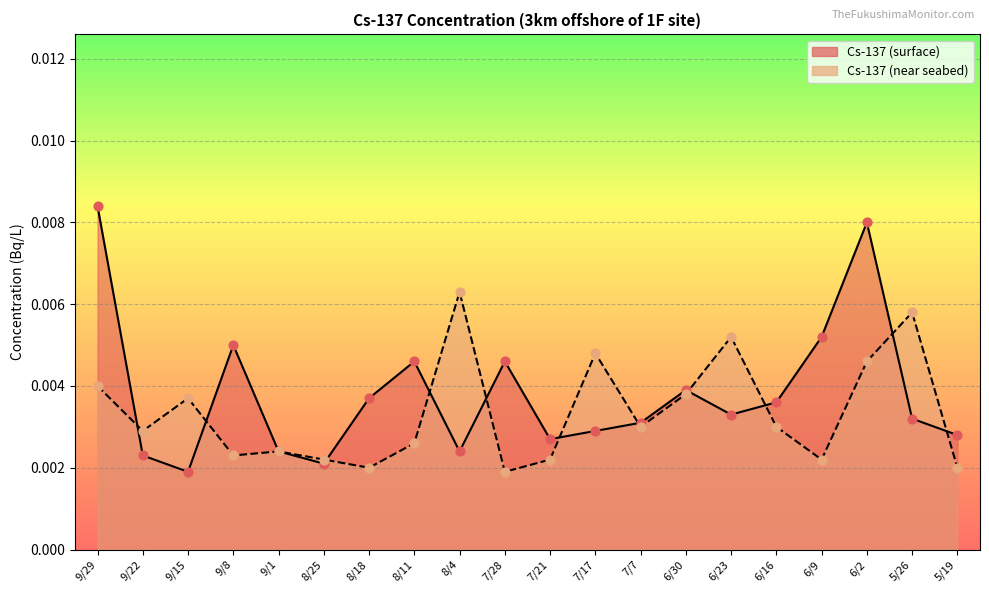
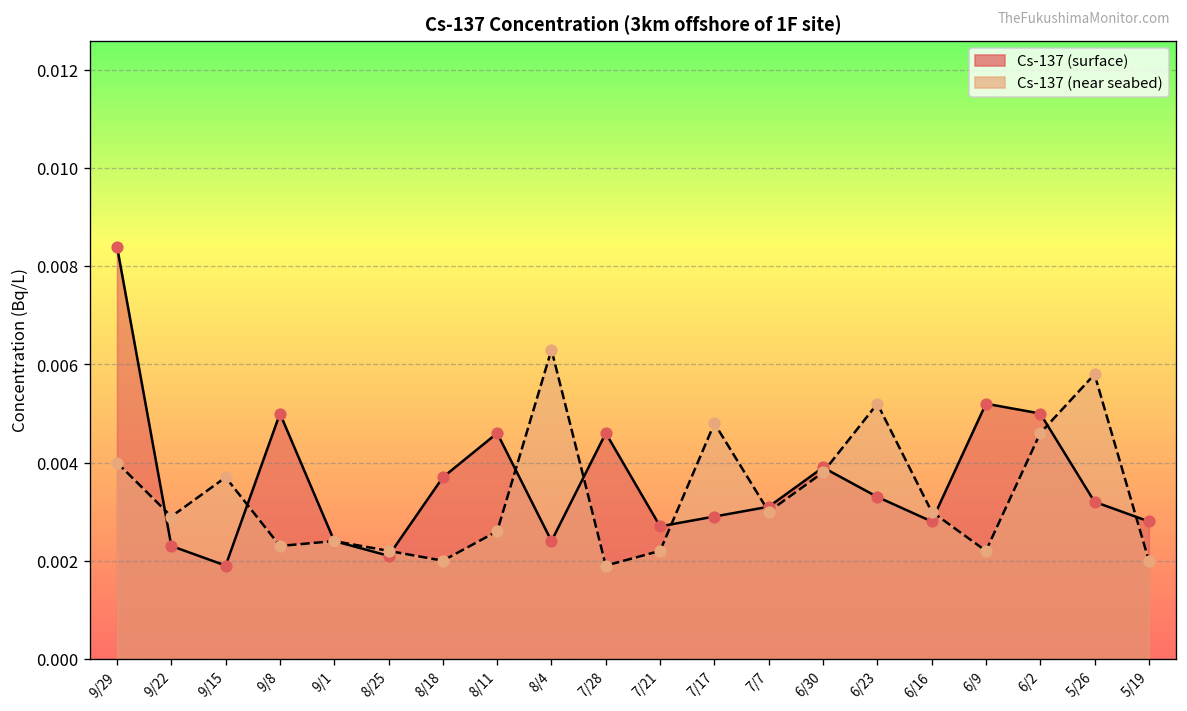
Cs-137 (surface), 6/16: 0.0036 -> 0.0028
Cs-137 (surface), 6/2: 0.008 -> 0.005
